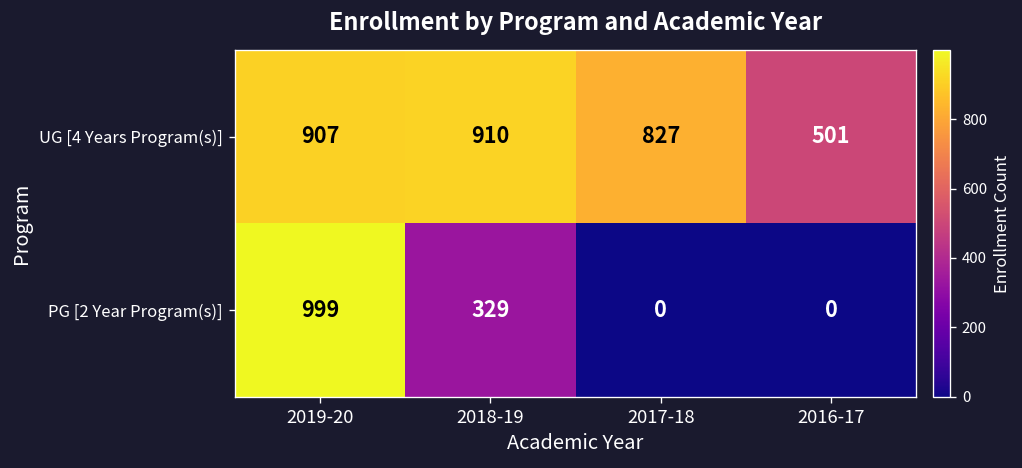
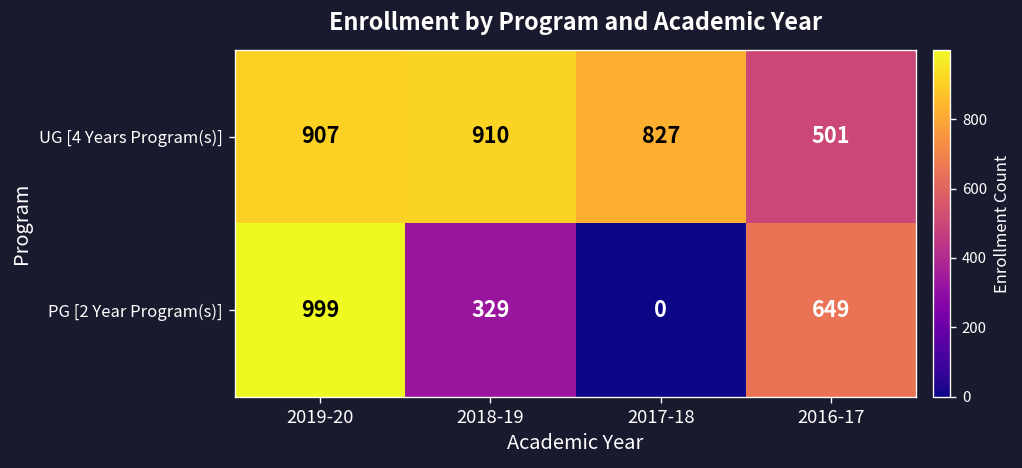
PG [2 Year Program(s)], 2016-17: 0 -> 649
